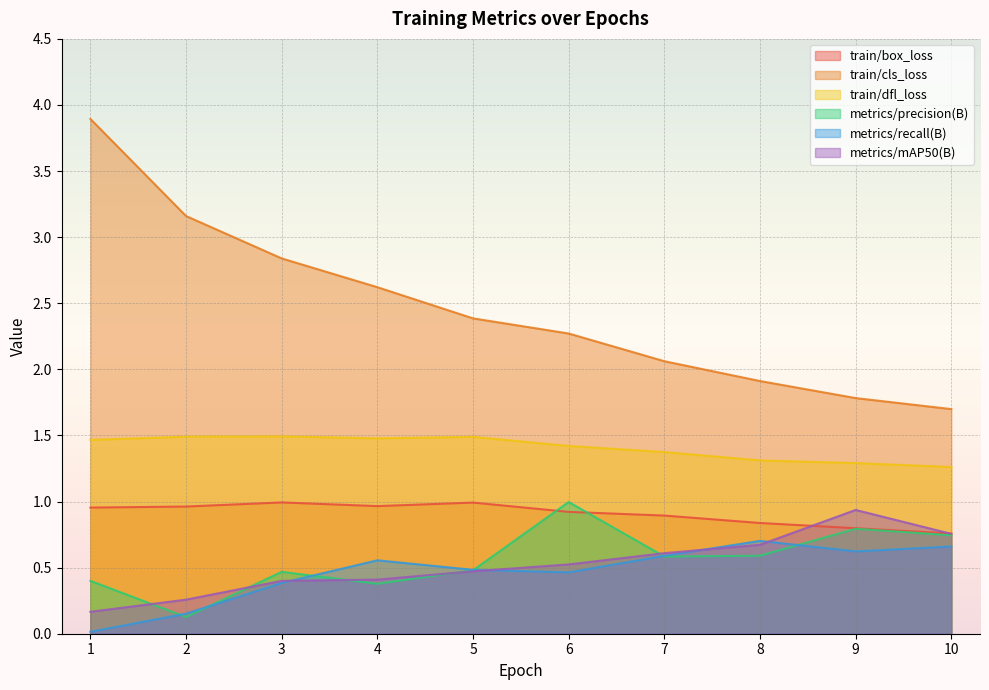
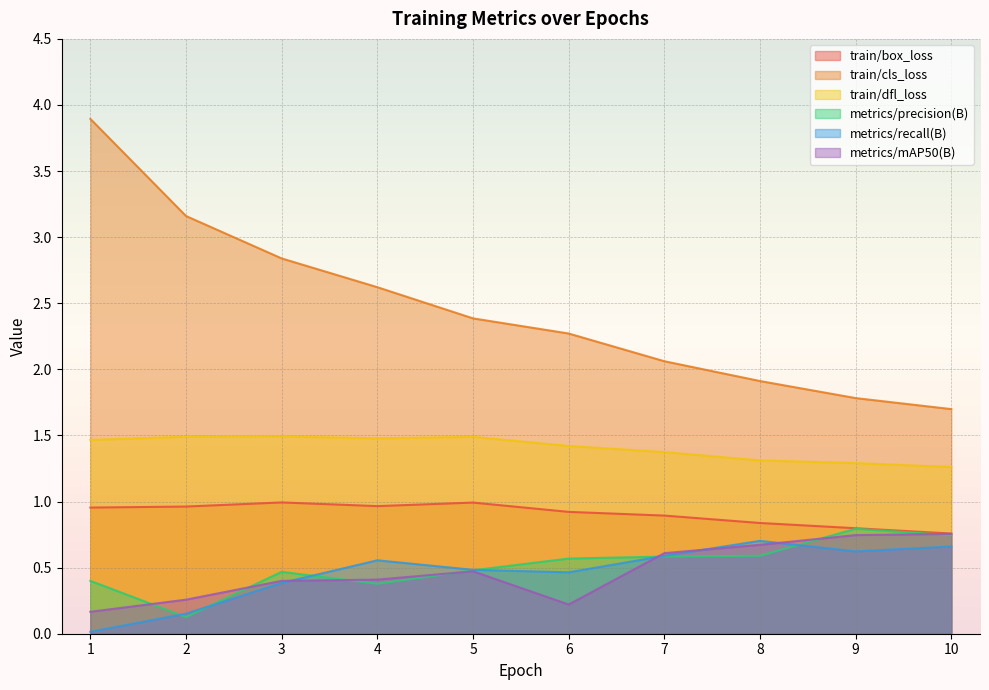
metrics/precision(B), 6: 1.00 -> 0.57
metrics/mAP50(B), 6: 0.52 -> 0.22
metrics/mAP50(B), 9: 0.94 -> 0.75
